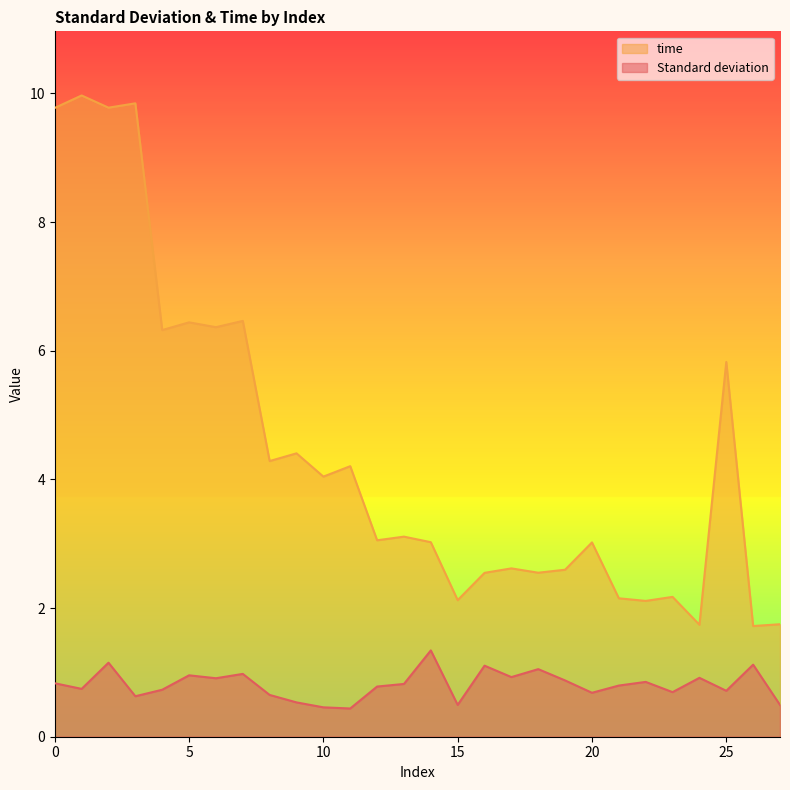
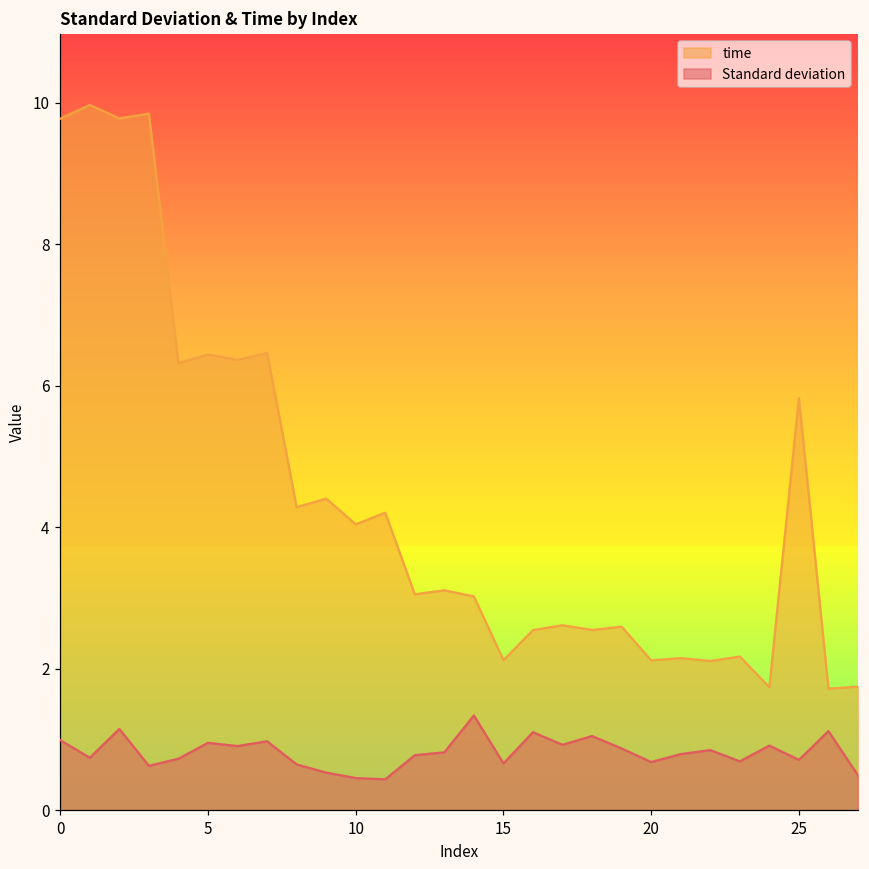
Standard deviation, 0: 0.8 -> 1.0
Standard deviation, 15: 0.5 -> 0.7
time, 20: 3.0 -> 2.1
